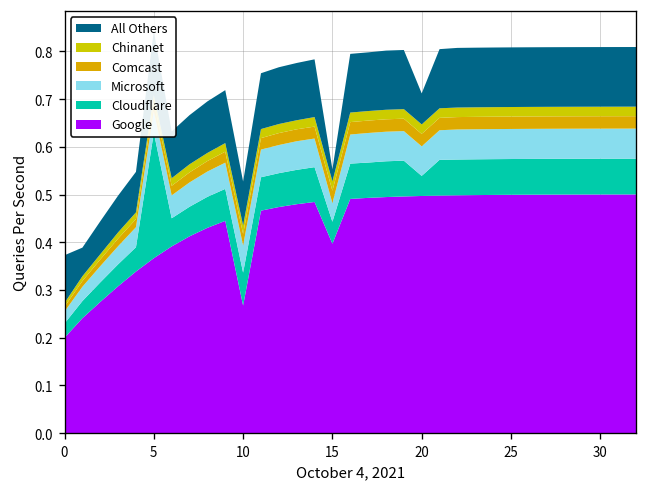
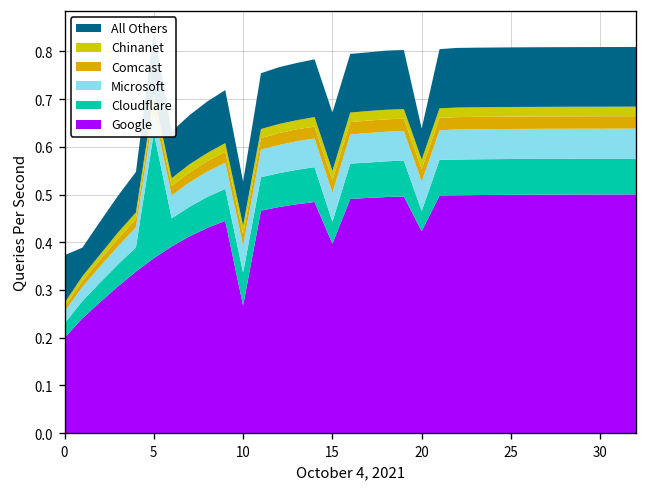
Microsoft, 15: 0.04 -> 0.06
All Others, 15: 0.03 -> 0.12
Google, 20: 0.50 -> 0.42
